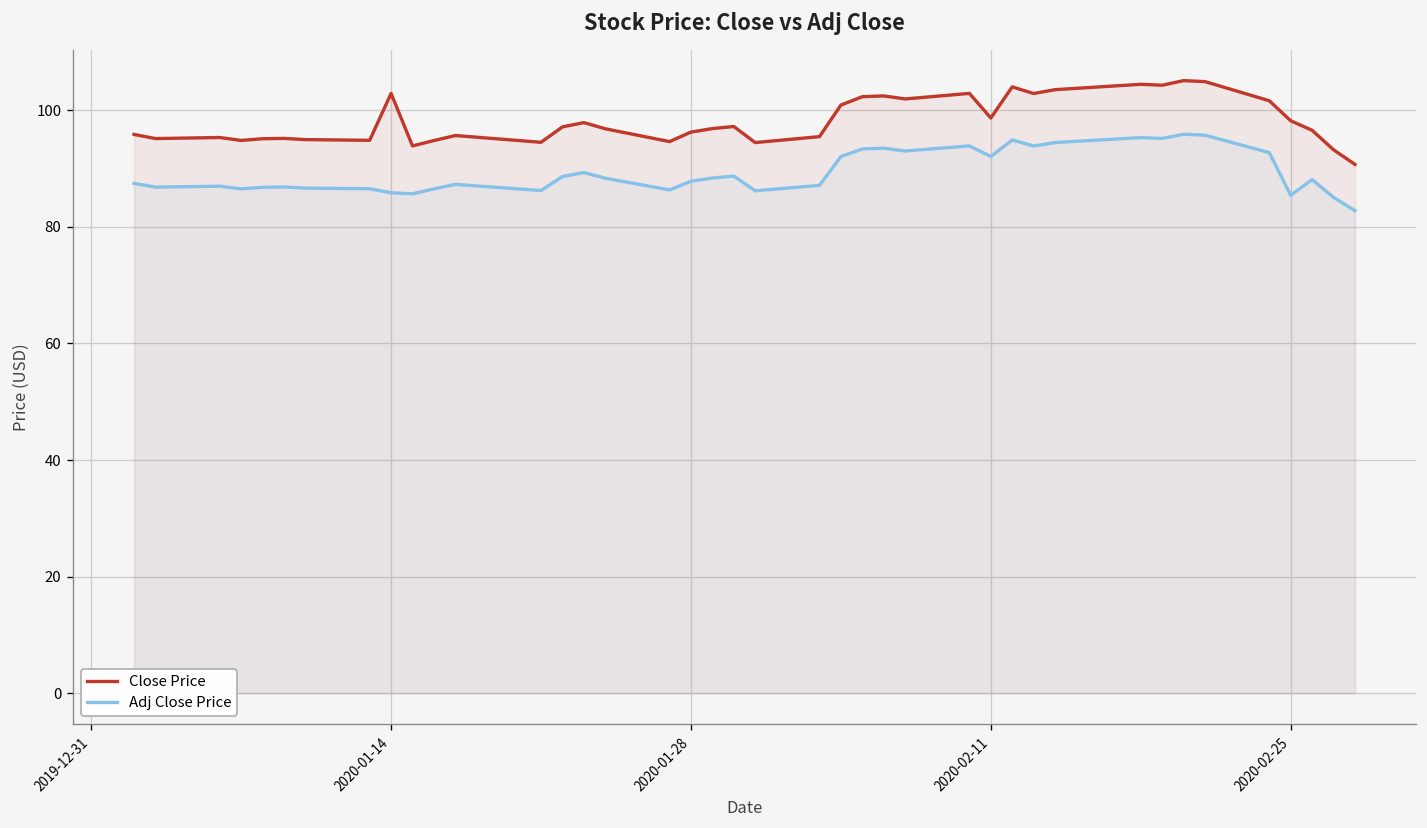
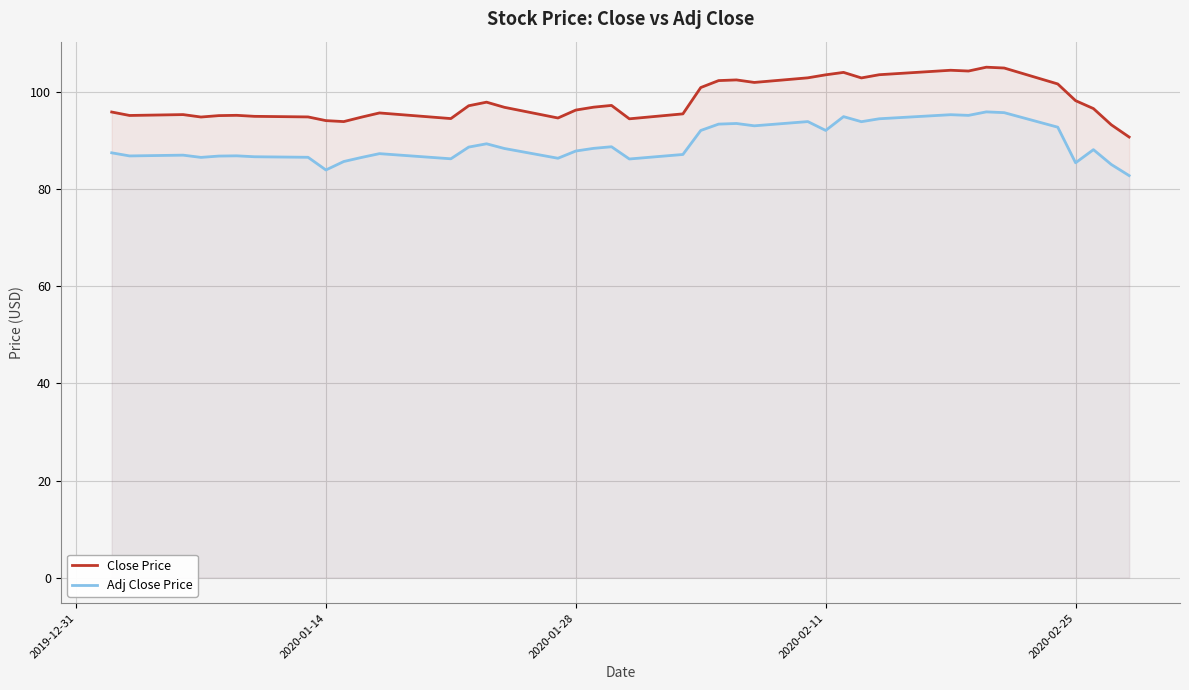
Close Price, 2020-01-14: 103 -> 94
Adj Close Price, 2020-01-14: 86 -> 84
Close Price, 2020-02-11: 99 -> 104
